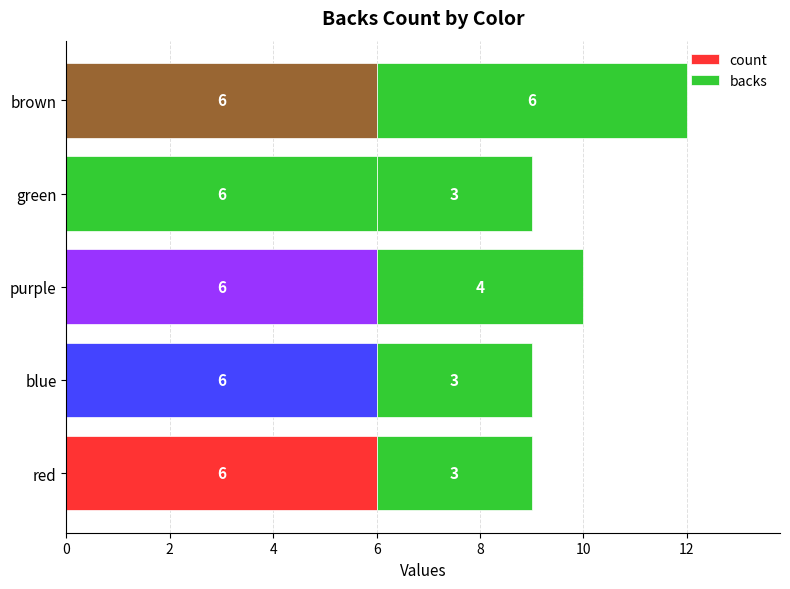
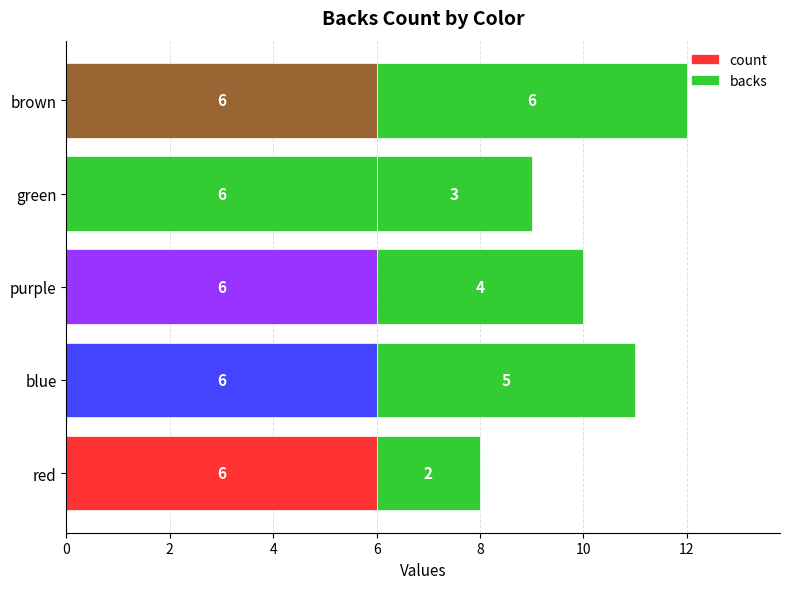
backs, blue: 3 -> 5
backs, red: 3 -> 2
